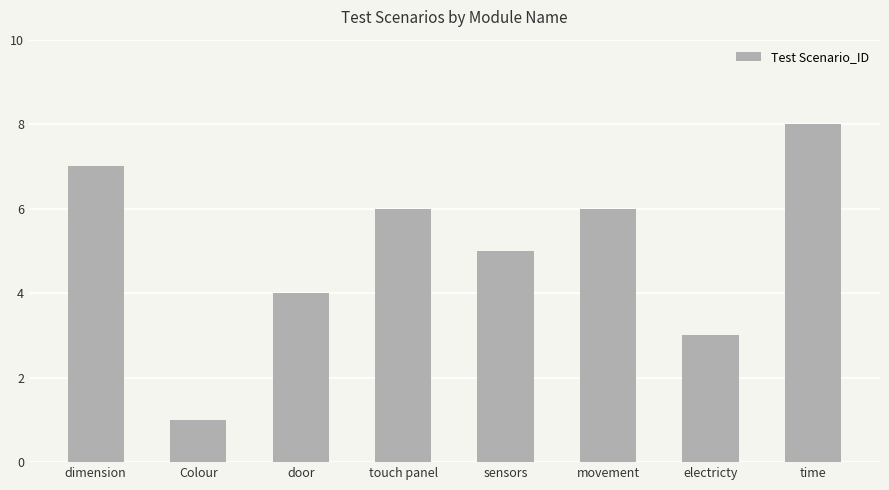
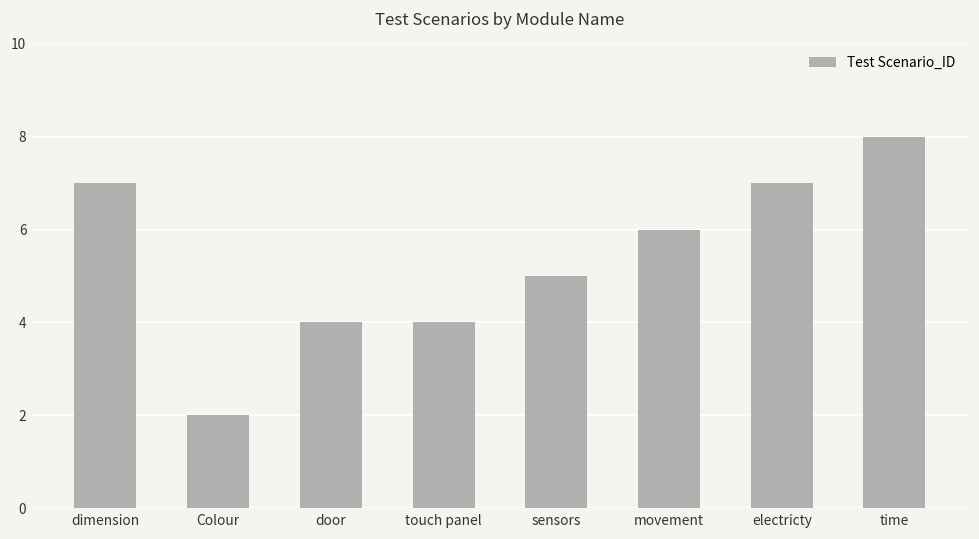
Colour: 1 -> 2
touch panel: 6 -> 4
electricty: 3 -> 7
